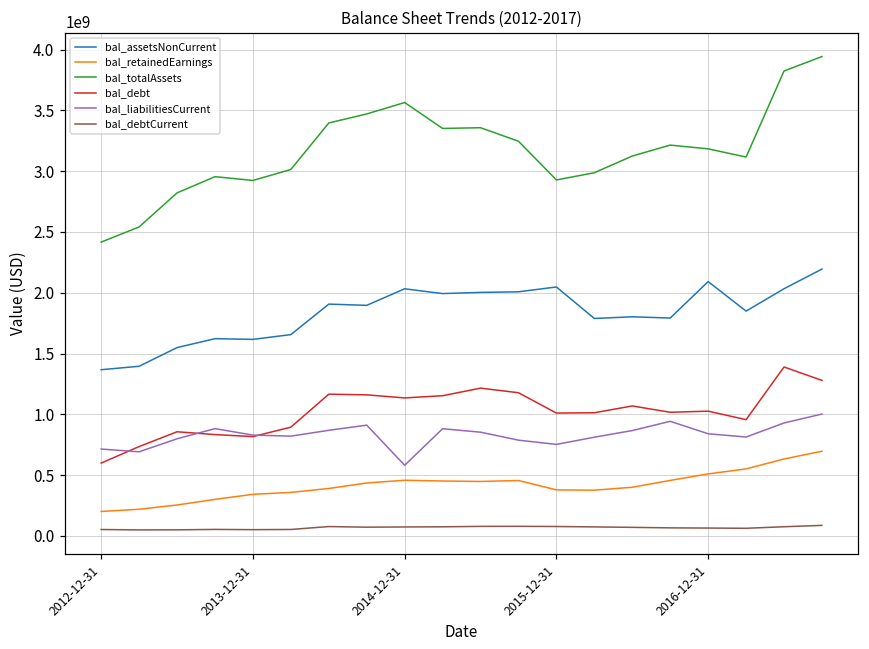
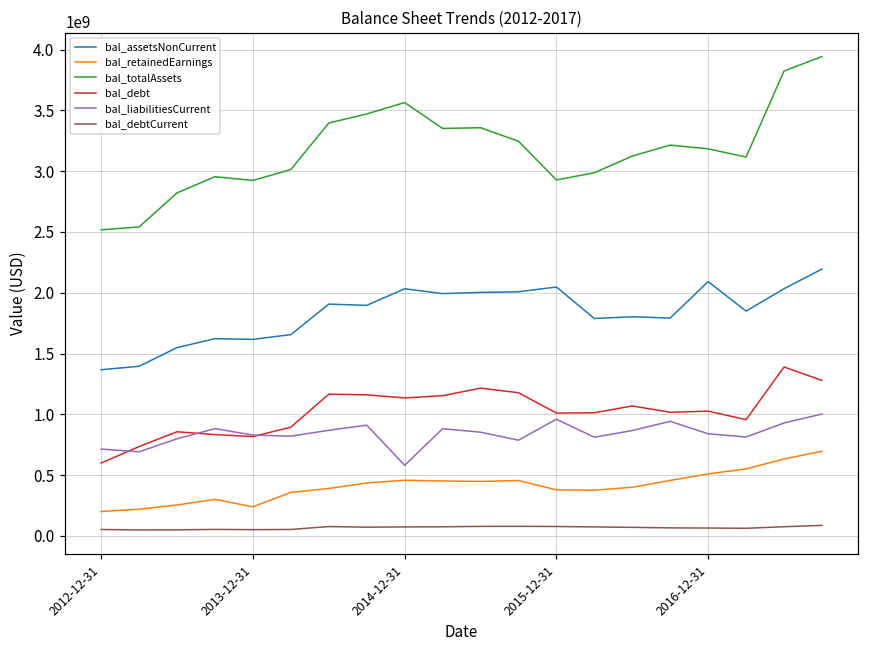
bal_totalAssets, 2012-12-31: 2420000000 -> 2520000000
bal_retainedEarnings, 2013-12-31: 340000000 -> 240000000
bal_liabilitiesCurrent, 2015-12-31: 750000000 -> 960000000
